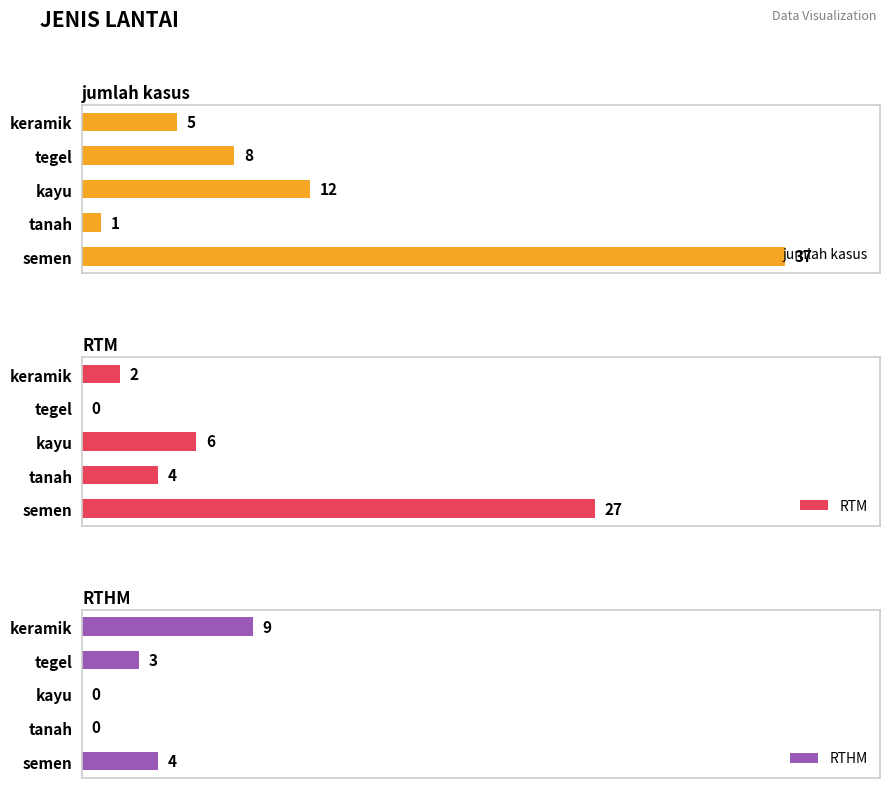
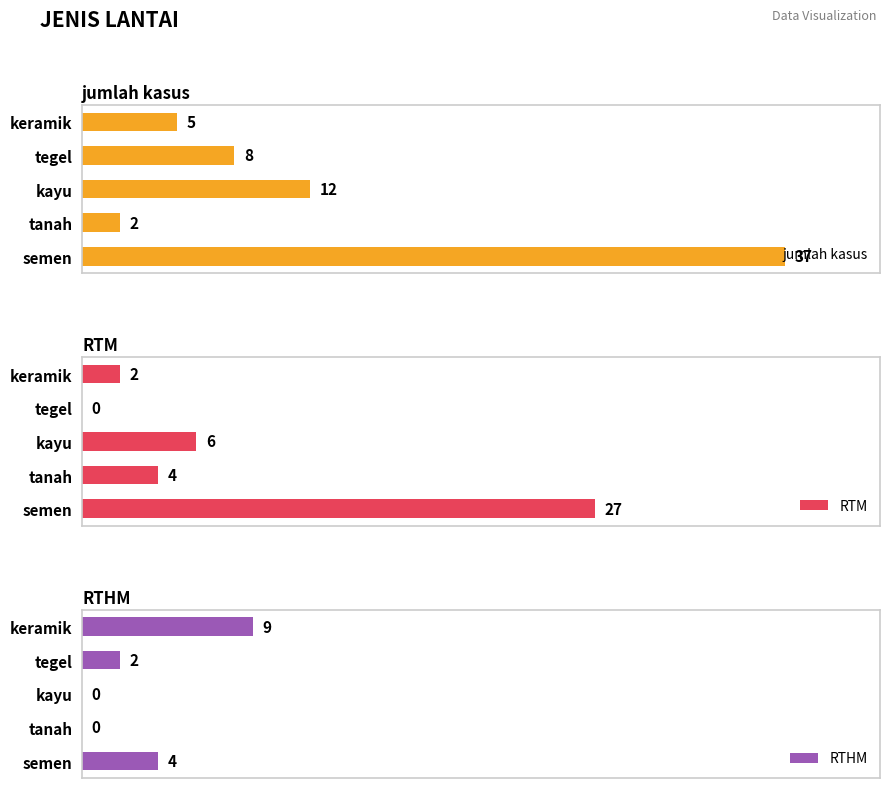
jumlah kasus, tanah: 1 -> 2
RTHM, tegel: 3 -> 2
